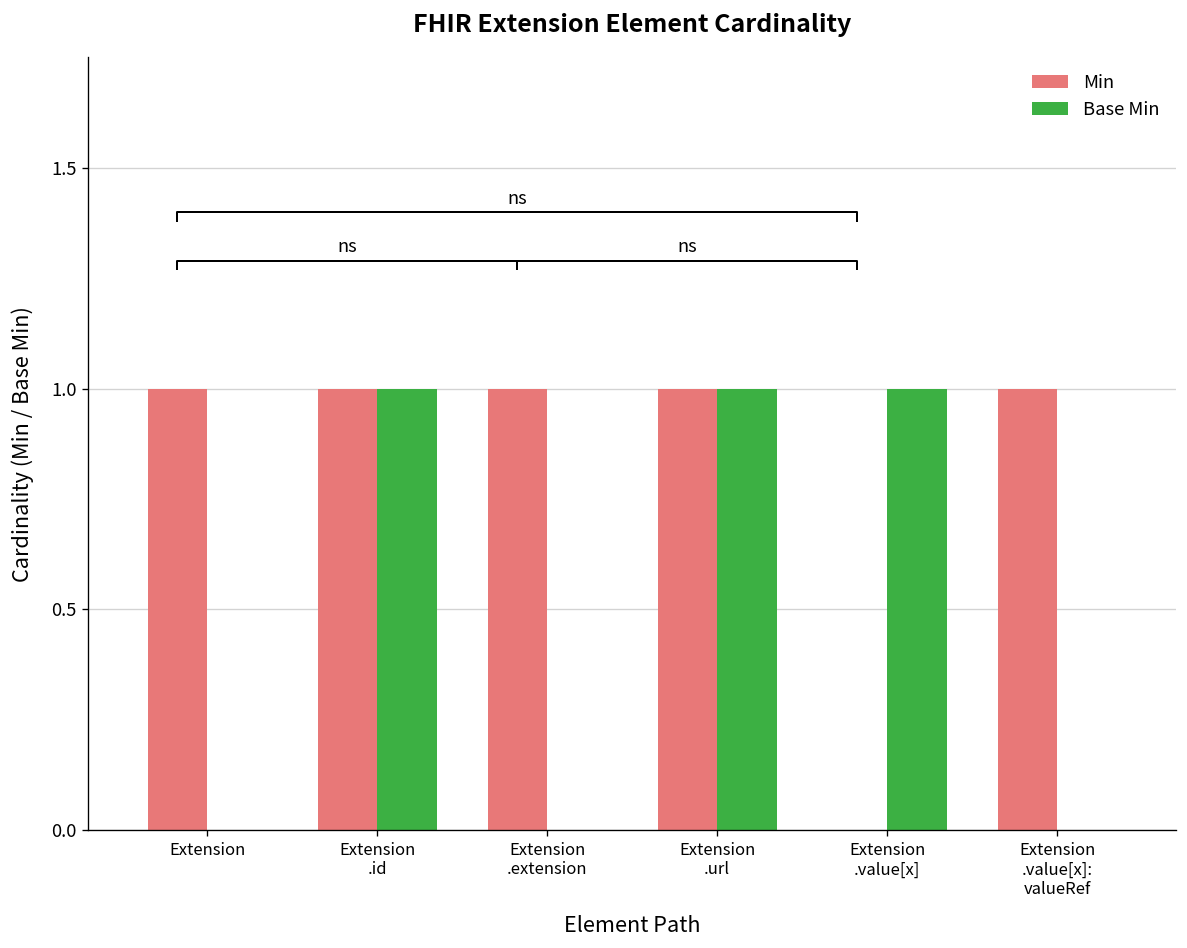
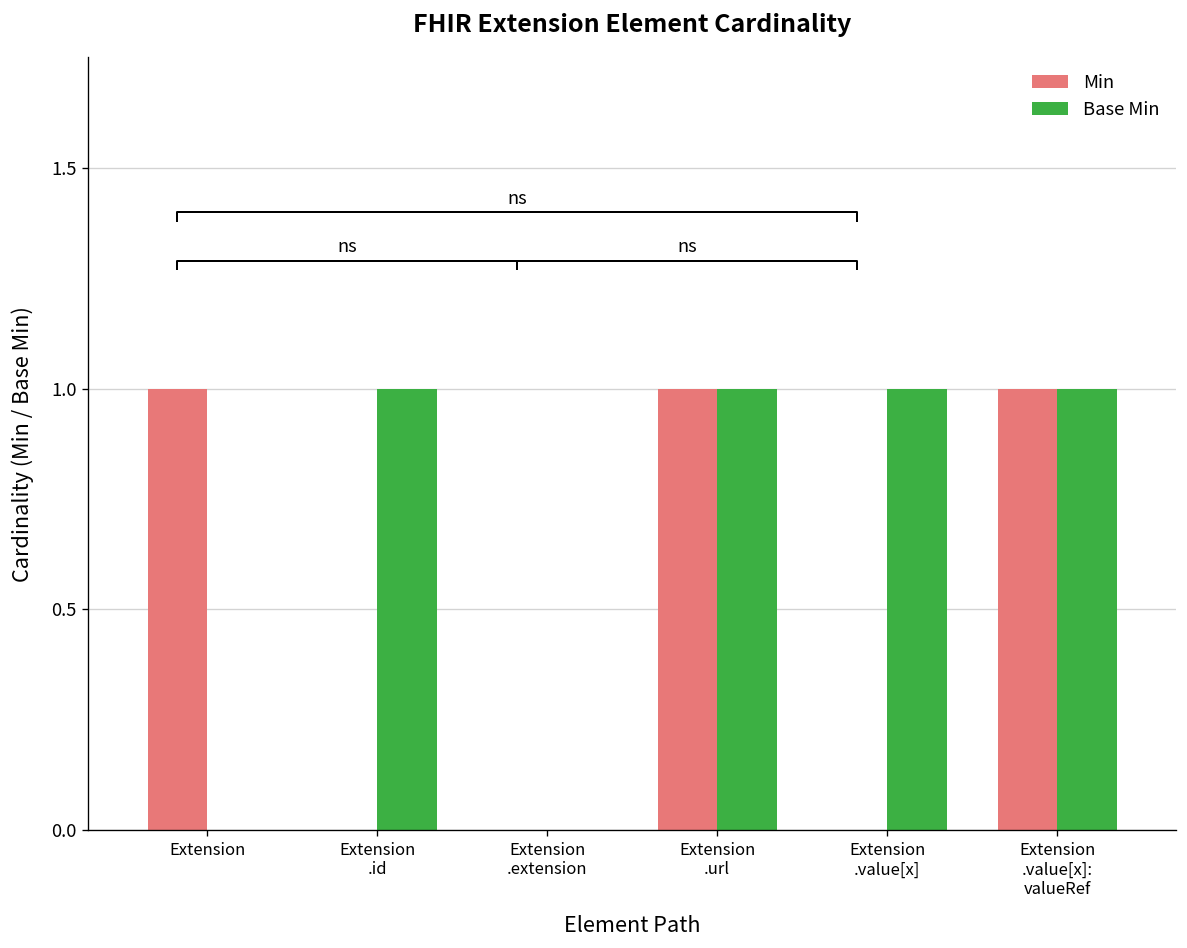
Min, Extension .id: 1 -> 0
Min, Extension .extension: 1 -> 0
Base Min, Extension .value[x]: valueRef: 0 -> 1
